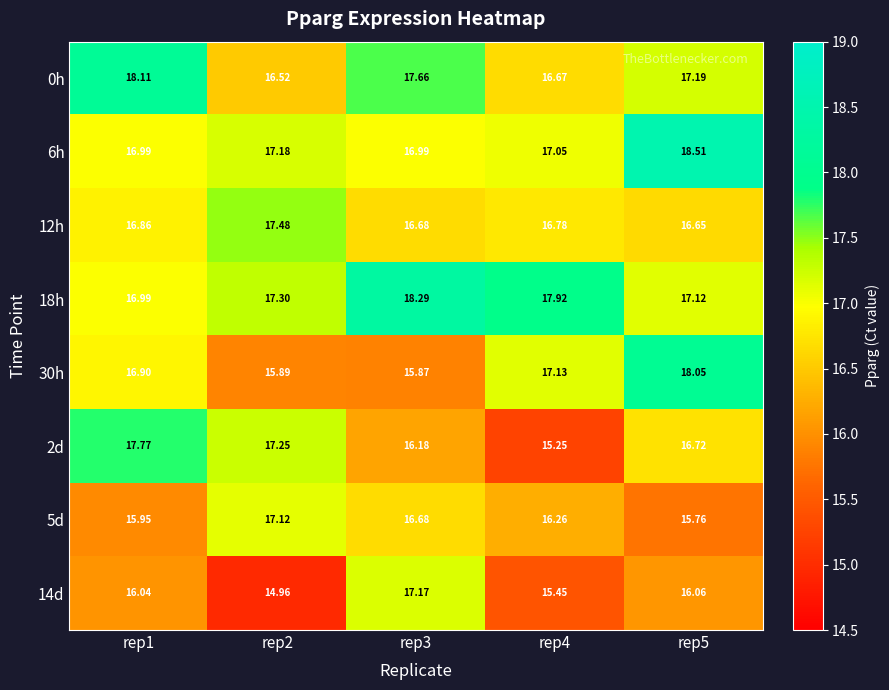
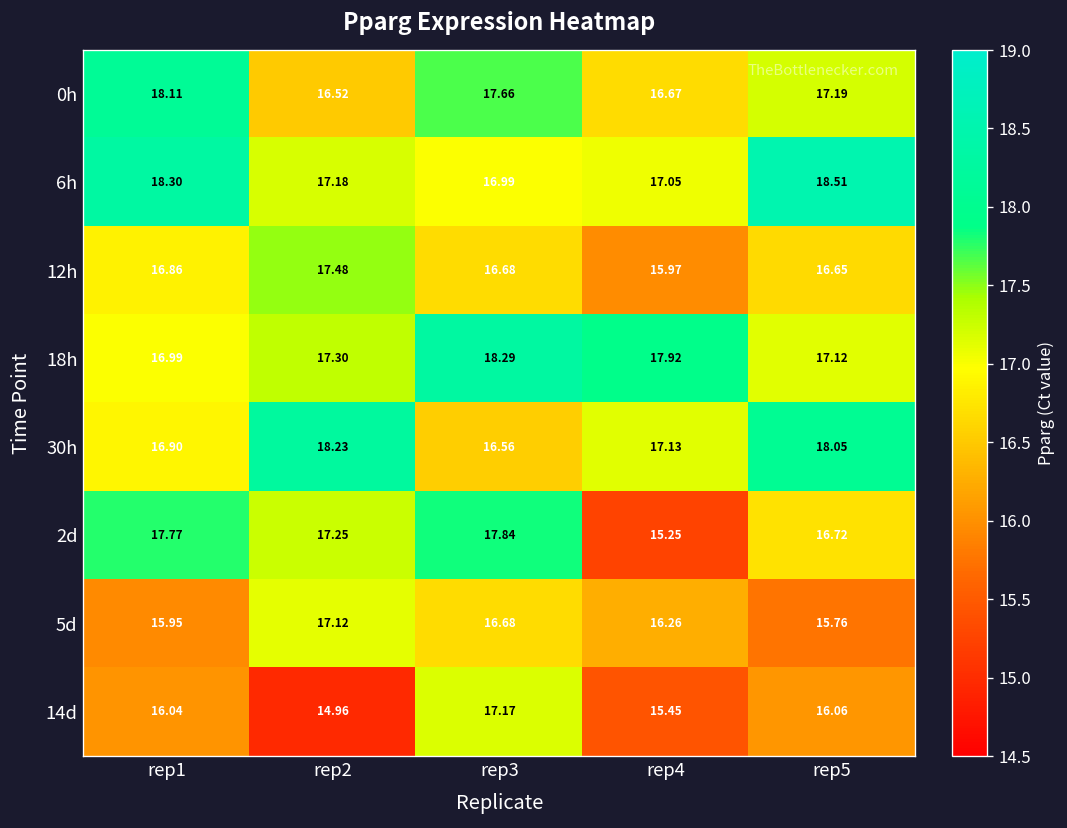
6h, rep1: 16.99 -> 18.30
12h, rep4: 16.78 -> 15.97
30h, rep2: 15.89 -> 18.23
30h, rep3: 15.87 -> 16.56
2d, rep3: 16.18 -> 17.84
